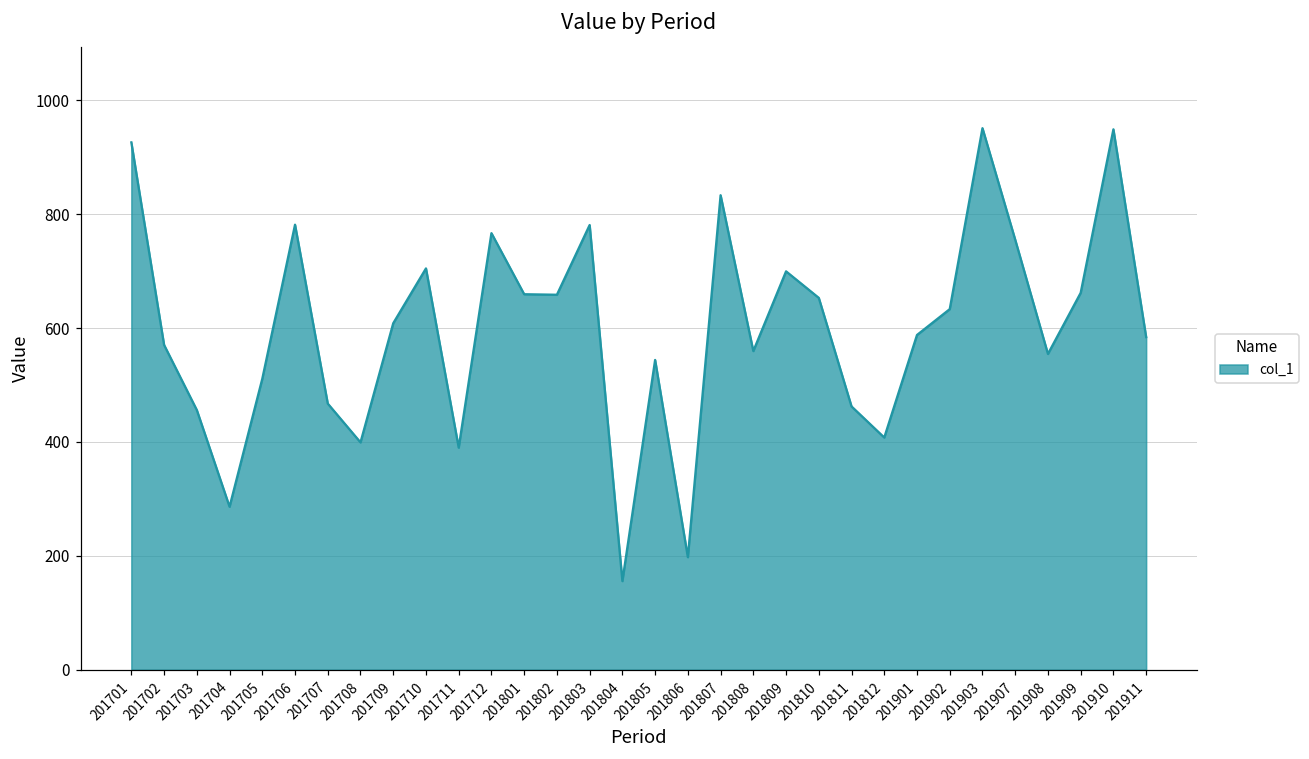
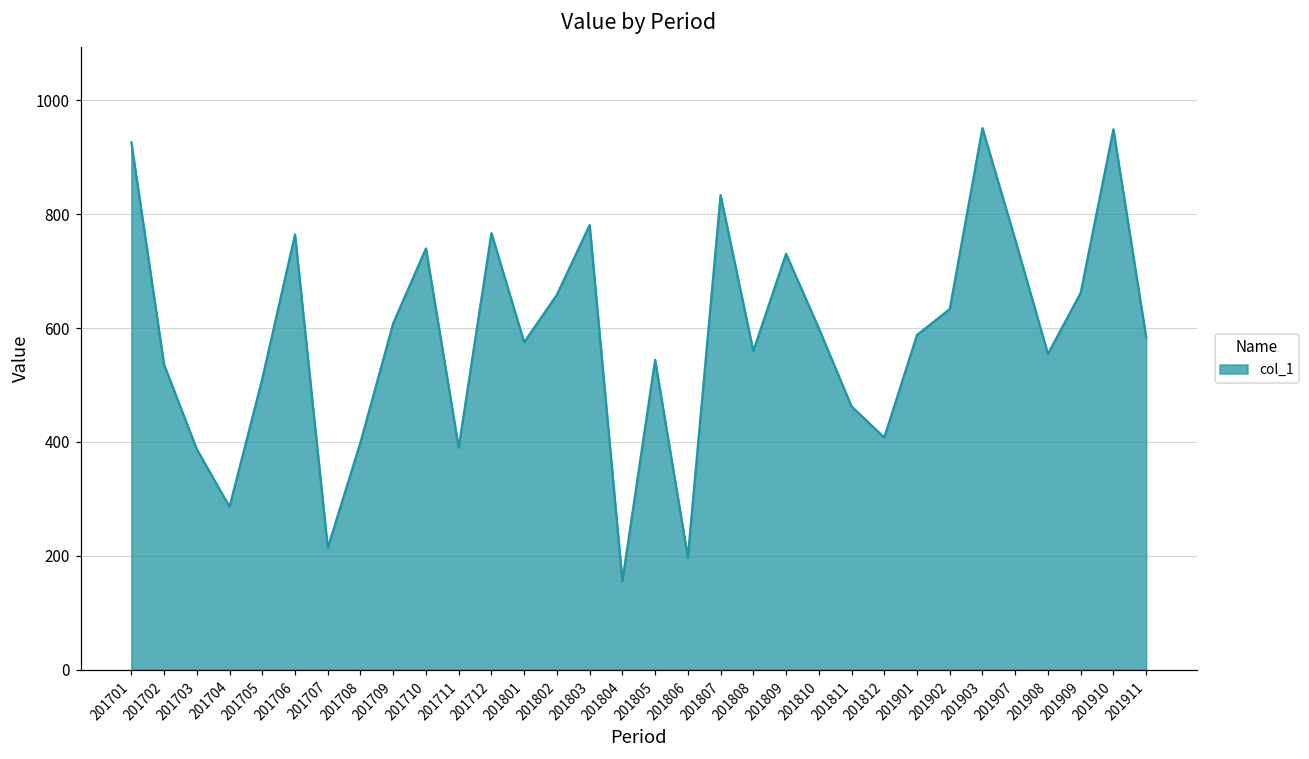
201702: 570 -> 540
201703: 460 -> 390
201706: 780 -> 760
201707: 470 -> 210
201710: 700 -> 740
201801: 660 -> 580
201809: 700 -> 730
201810: 650 -> 600
